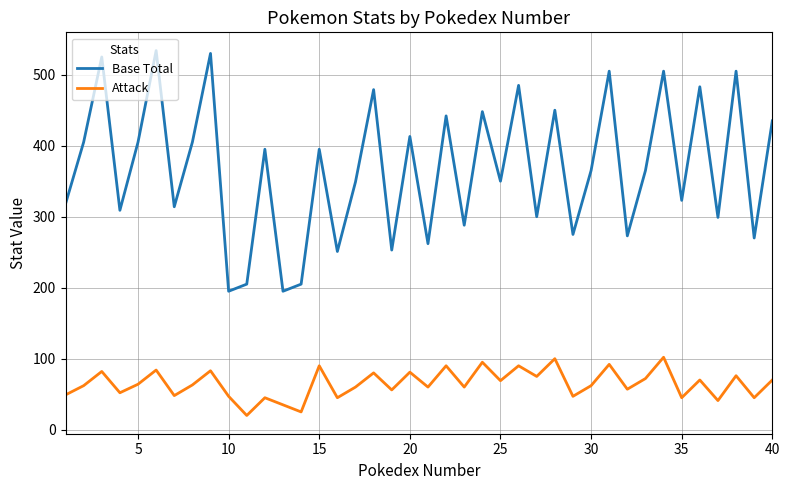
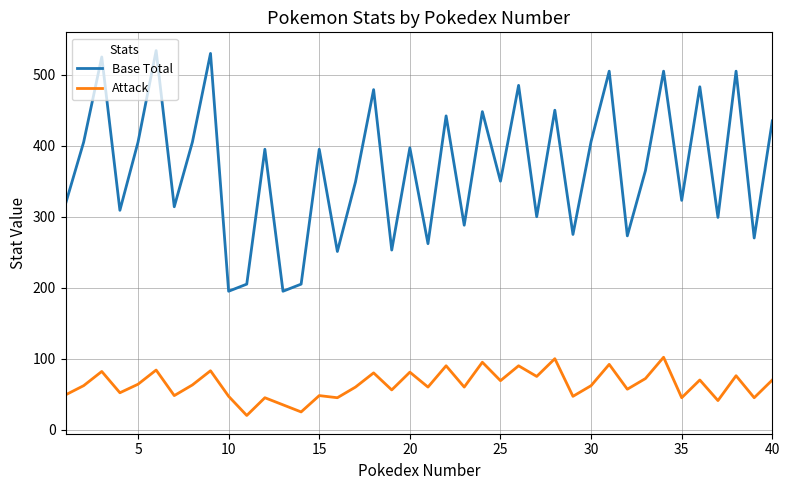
Attack, 15: 90 -> 50
Base Total, 20: 410 -> 400
Base Total, 30: 370 -> 410
